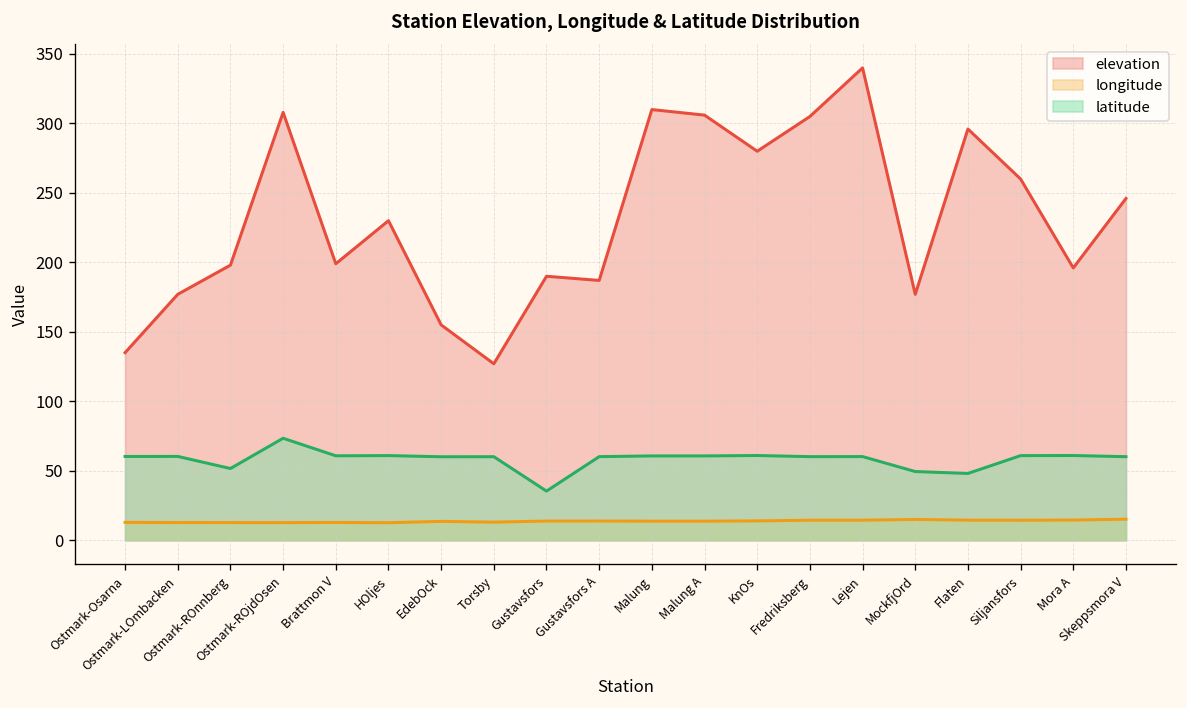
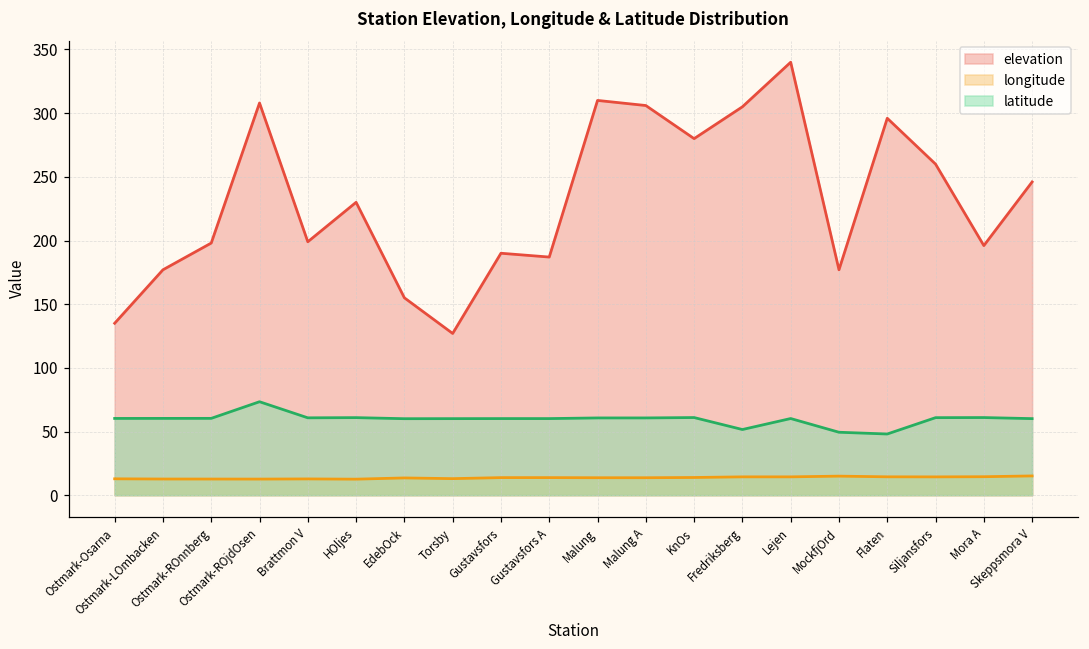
latitude, Ostmark-ROnnberg: 52 -> 60
latitude, Gustavsfors: 35 -> 60
latitude, Fredriksberg: 60 -> 52
